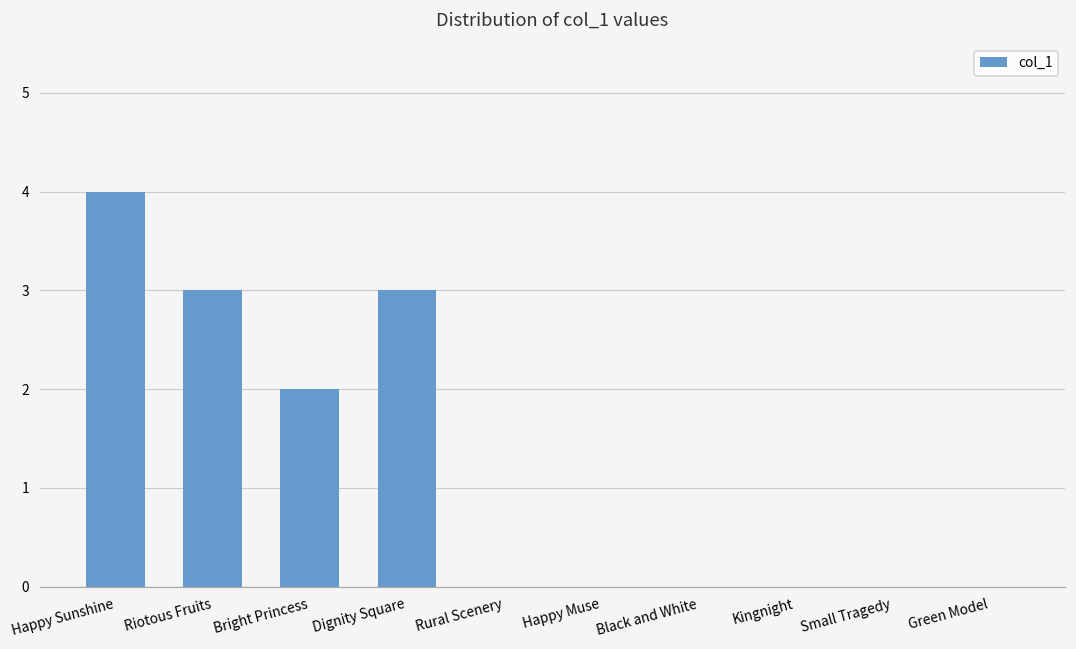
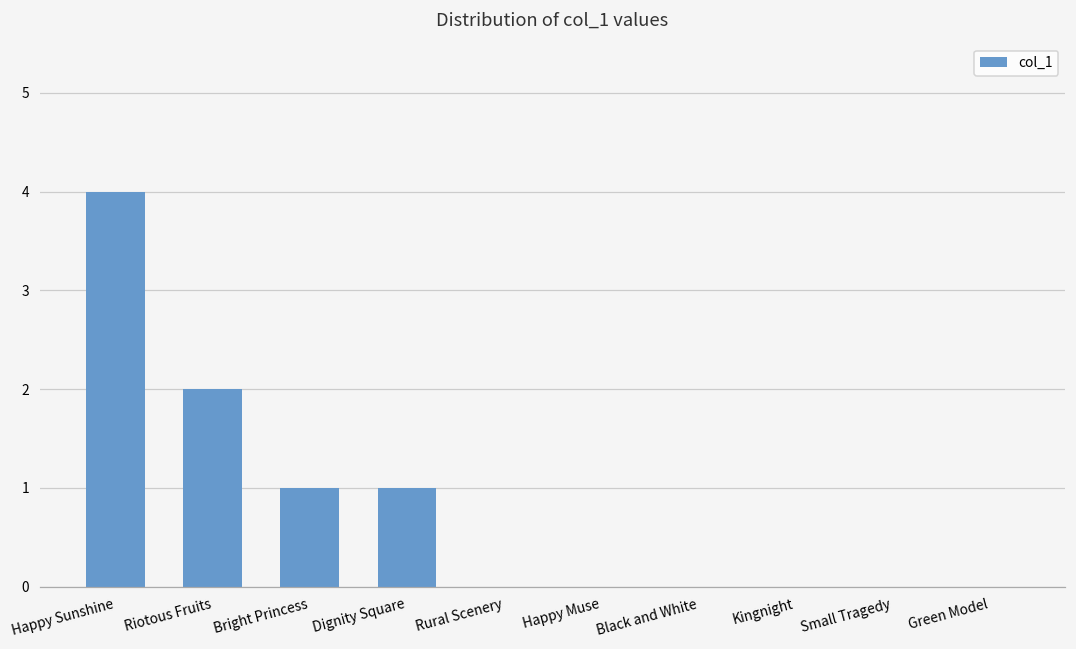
Riotous Fruits: 3 -> 2
Bright Princess: 2 -> 1
Dignity Square: 3 -> 1
